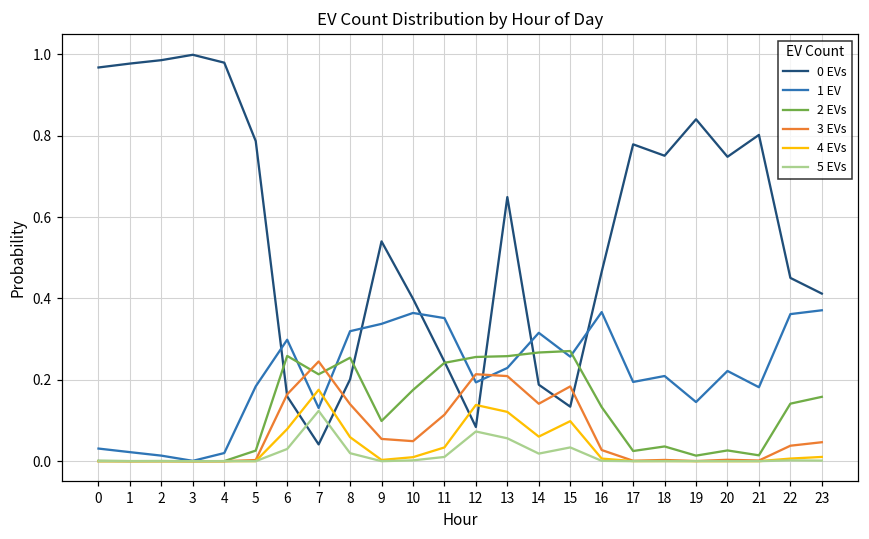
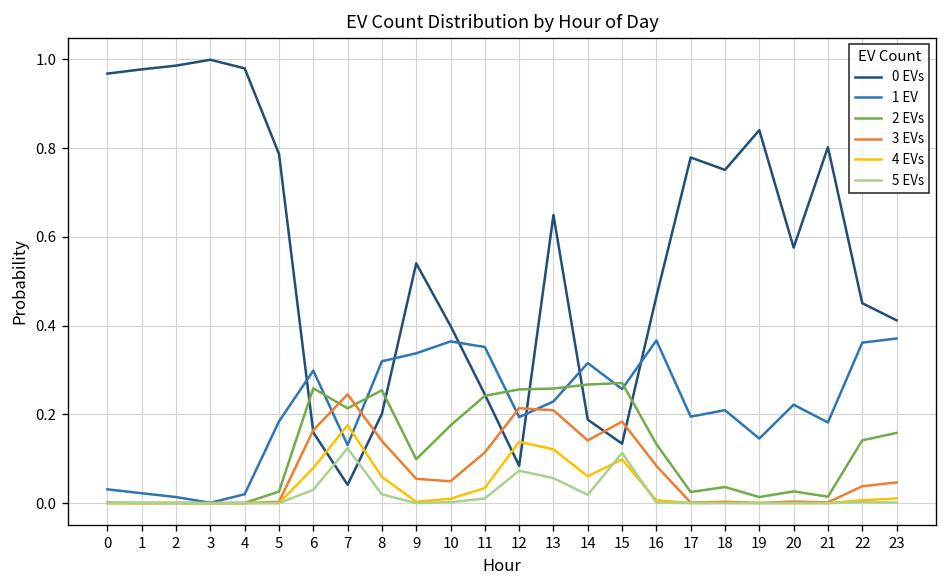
5 EVs, 15: 0.03 -> 0.11
3 EVs, 16: 0.03 -> 0.08
0 EVs, 20: 0.75 -> 0.58
